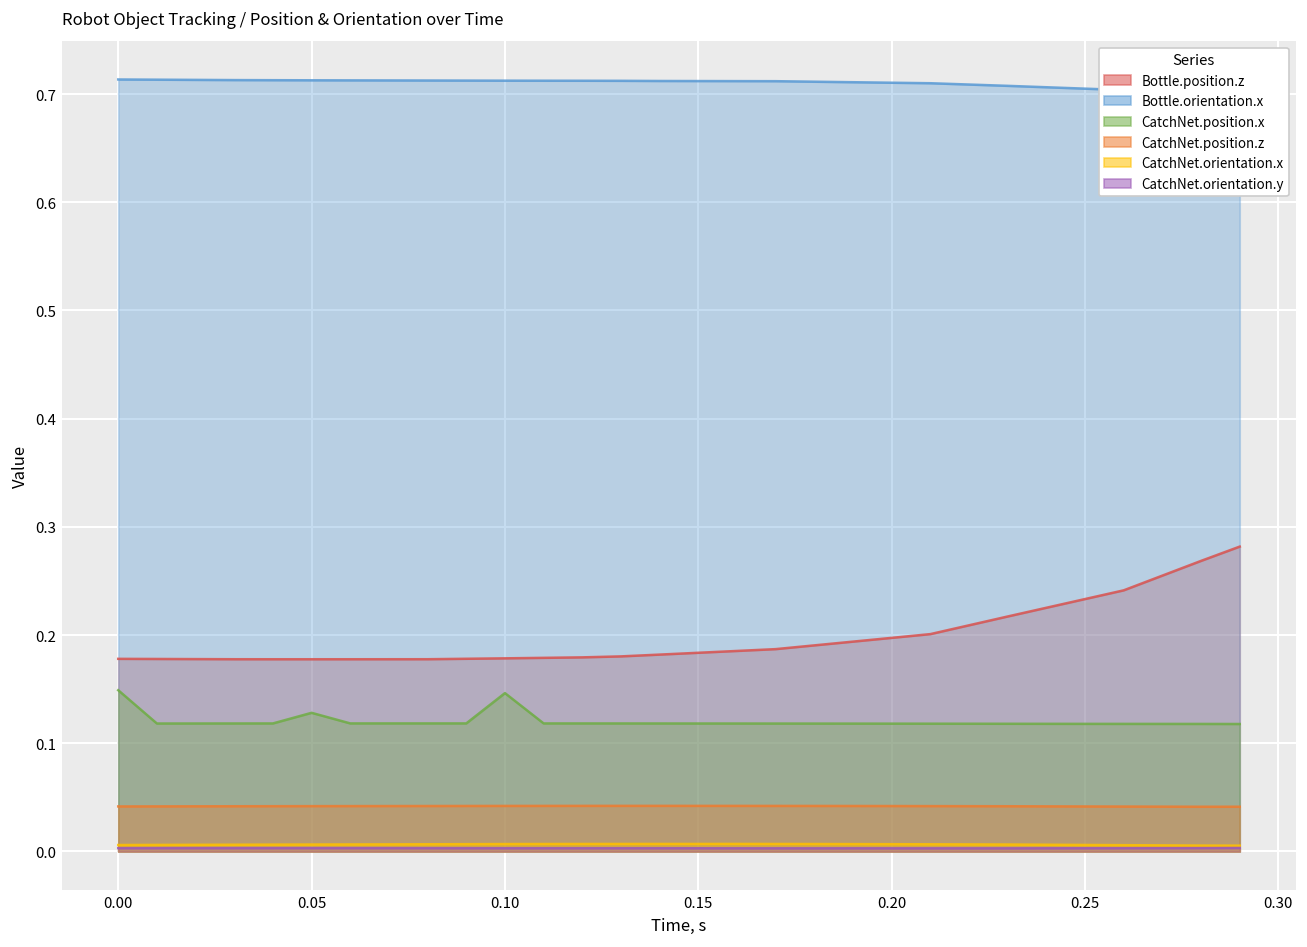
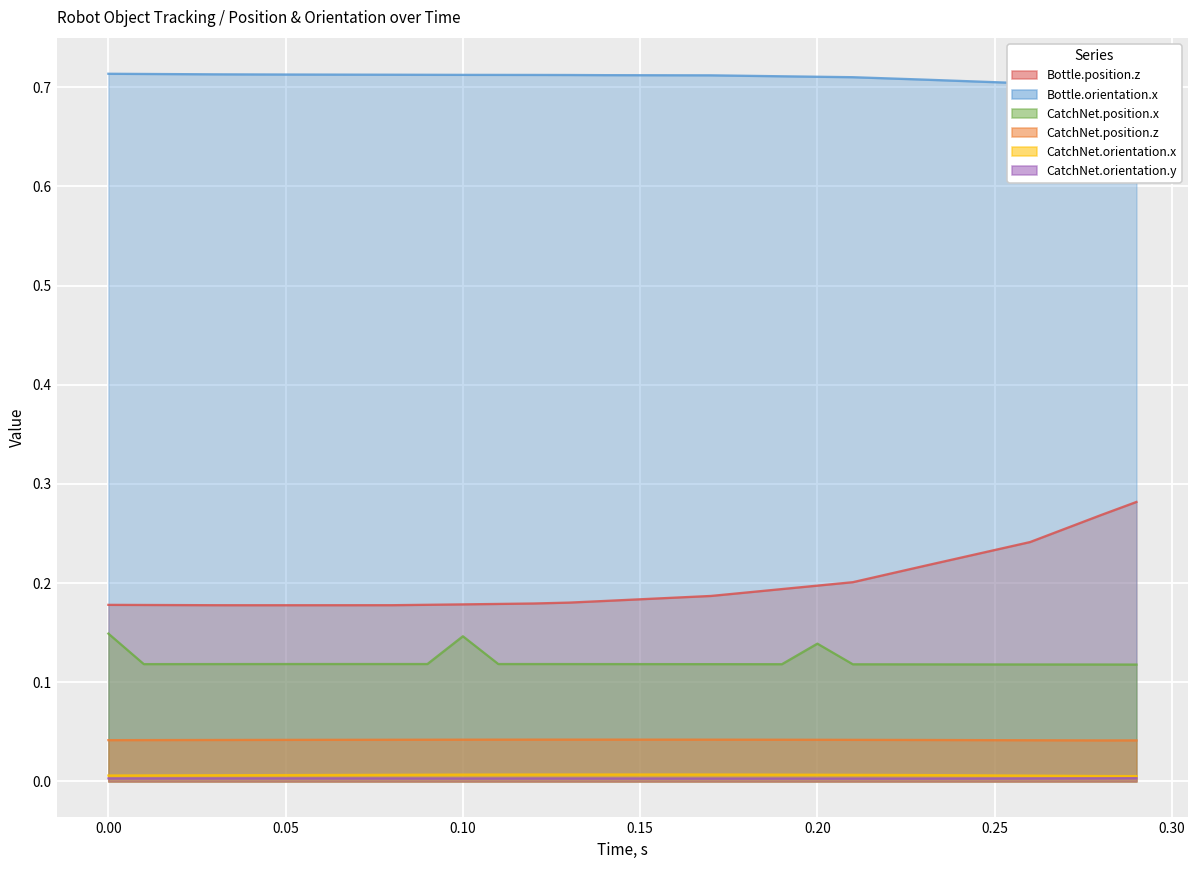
CatchNet.position.x, 0.05: 0.13 -> 0.12
CatchNet.position.x, 0.20: 0.12 -> 0.14
